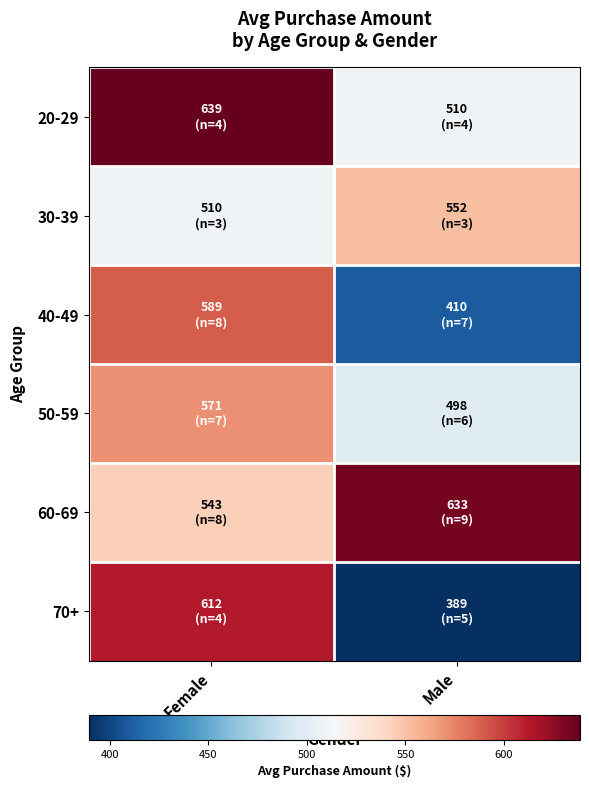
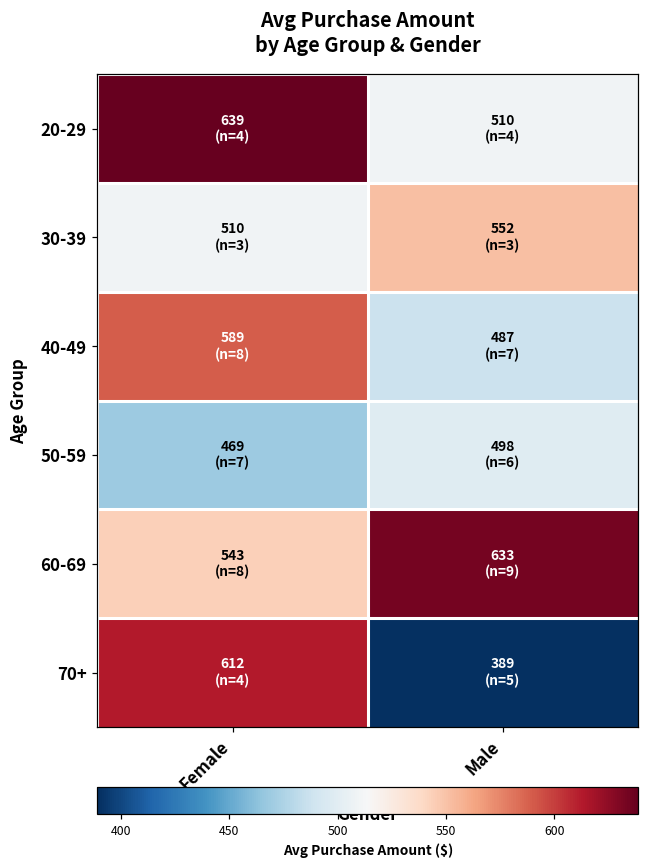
40-49, Male: 410 -> 487
50-59, Female: 571 -> 469
